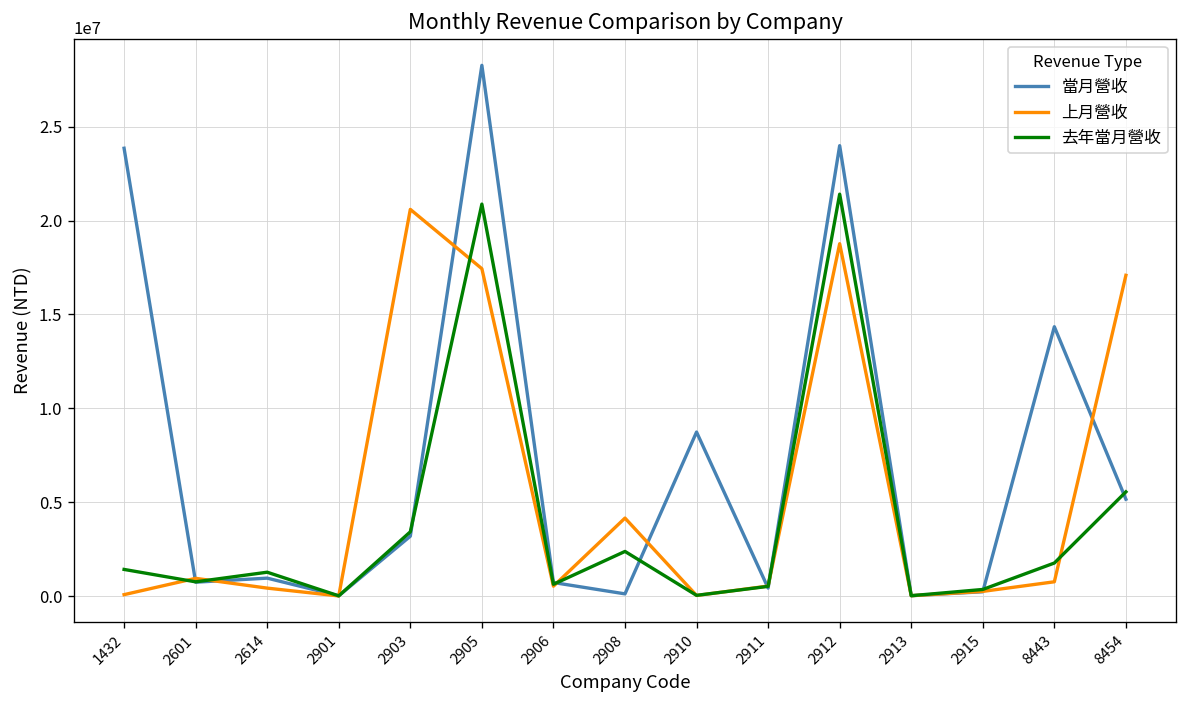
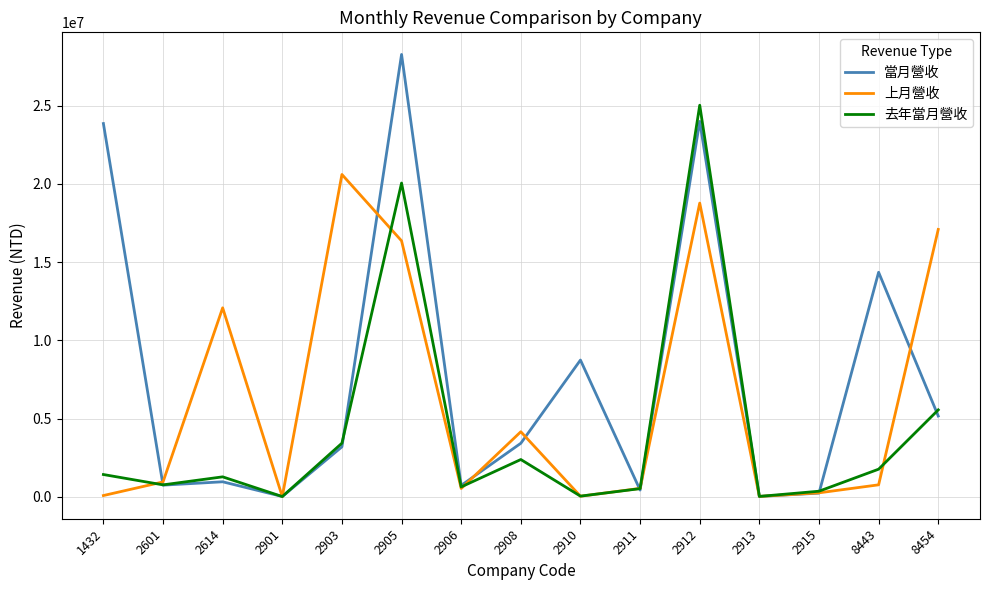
上月營收, 2614: 400000 -> 12100000
上月營收, 2905: 17400000 -> 16400000
去年當月營收, 2905: 20900000 -> 20000000
當月營收, 2908: 100000 -> 3400000
去年當月營收, 2912: 21400000 -> 25000000
